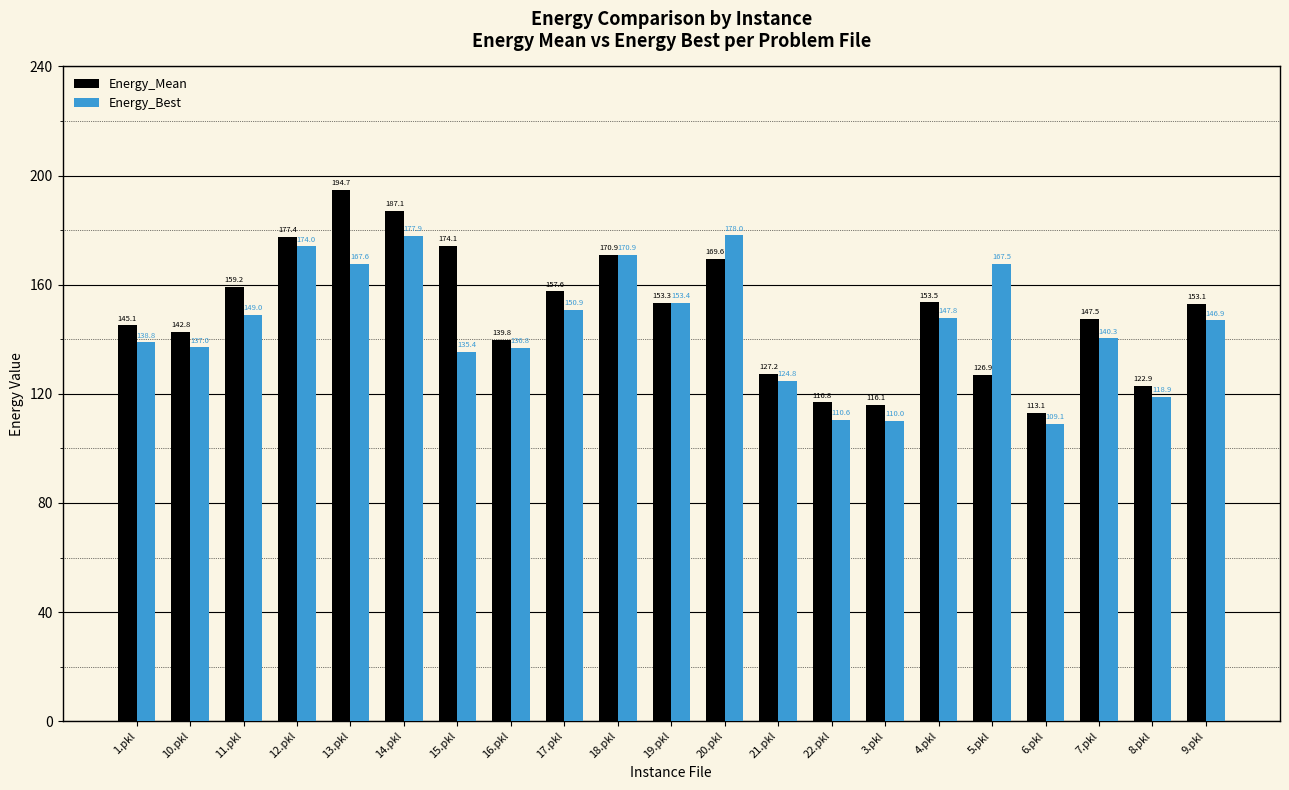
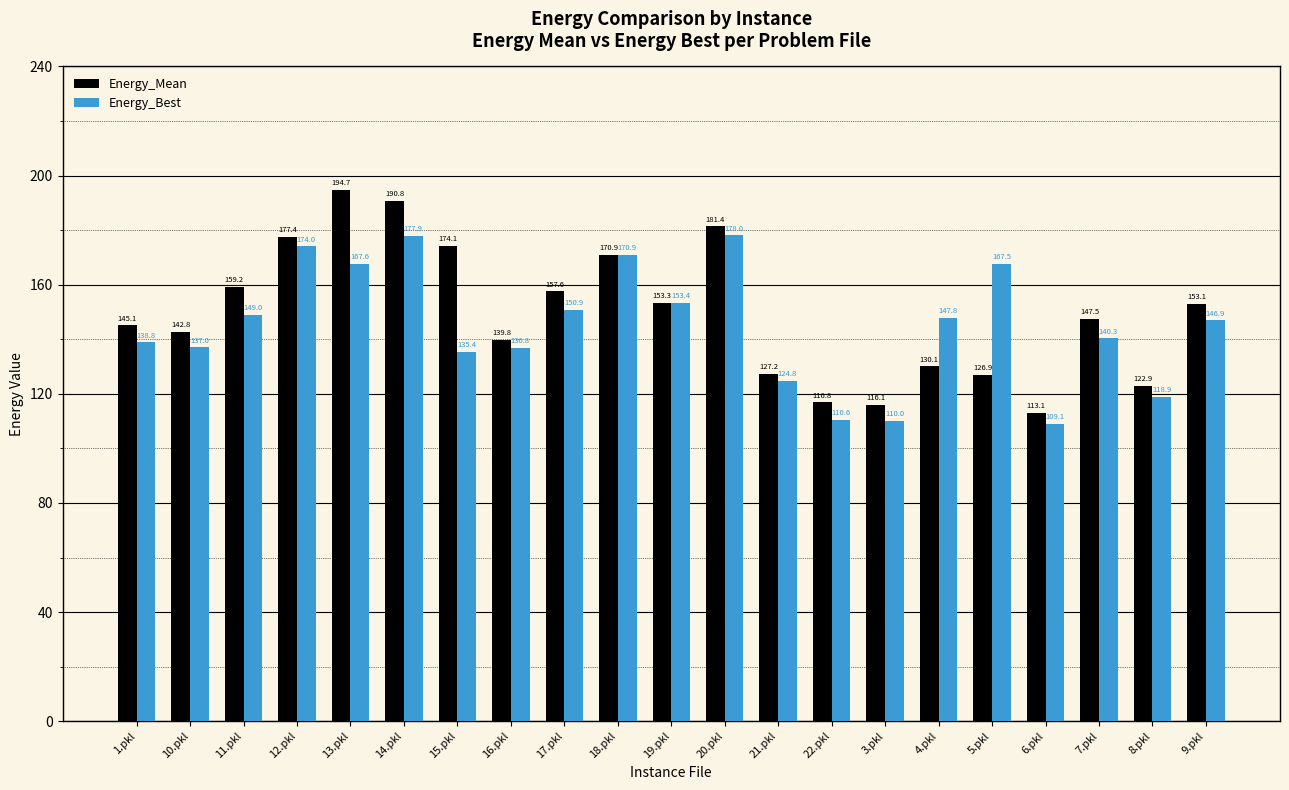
Energy_Mean, 14.pkl: 187.1 -> 190.8
Energy_Mean, 20.pkl: 169.6 -> 181.4
Energy_Mean, 4.pkl: 153.5 -> 130.1
